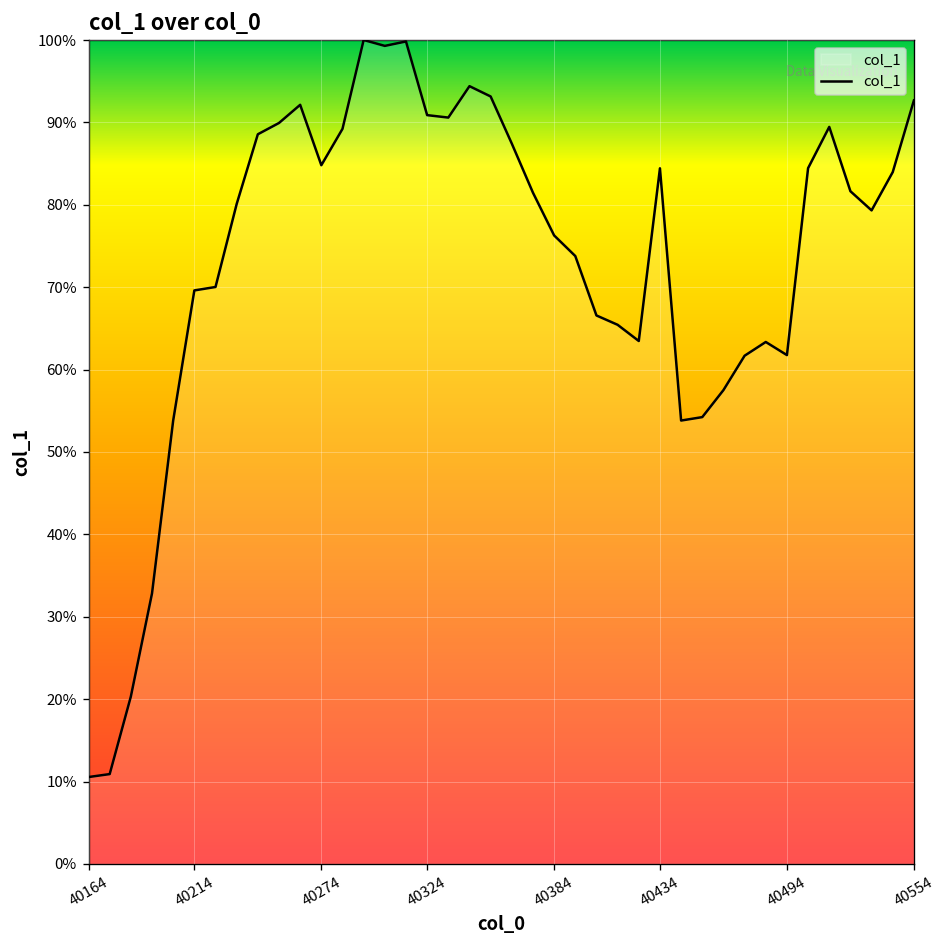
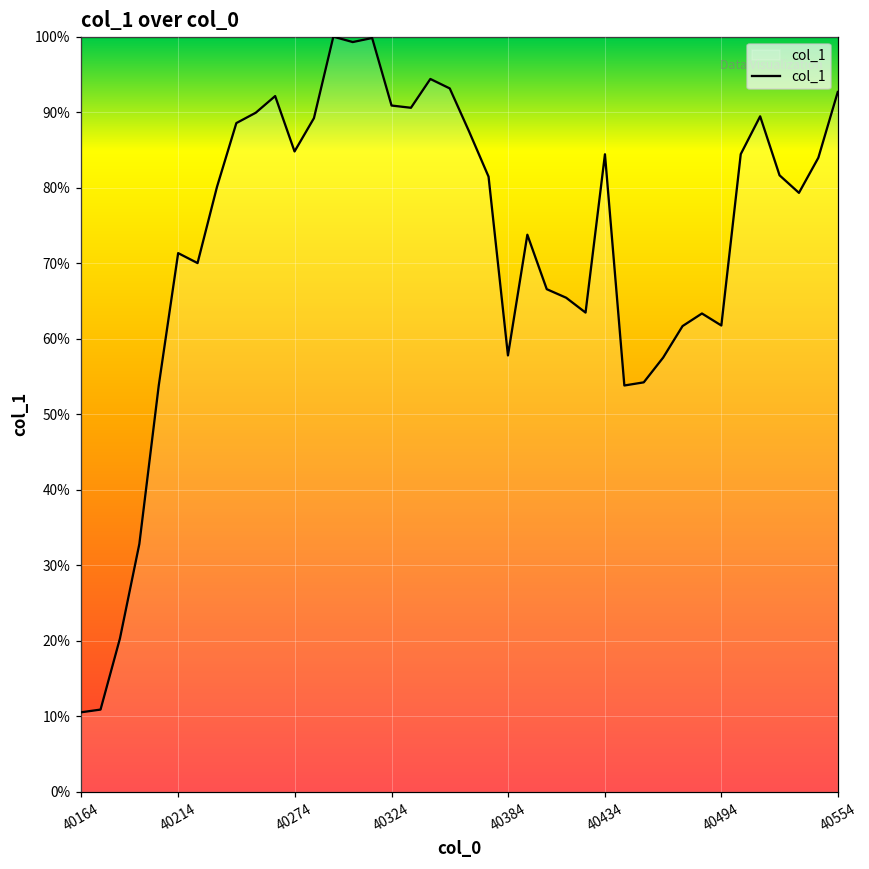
40214: 70% -> 71%
40384: 76% -> 58%
